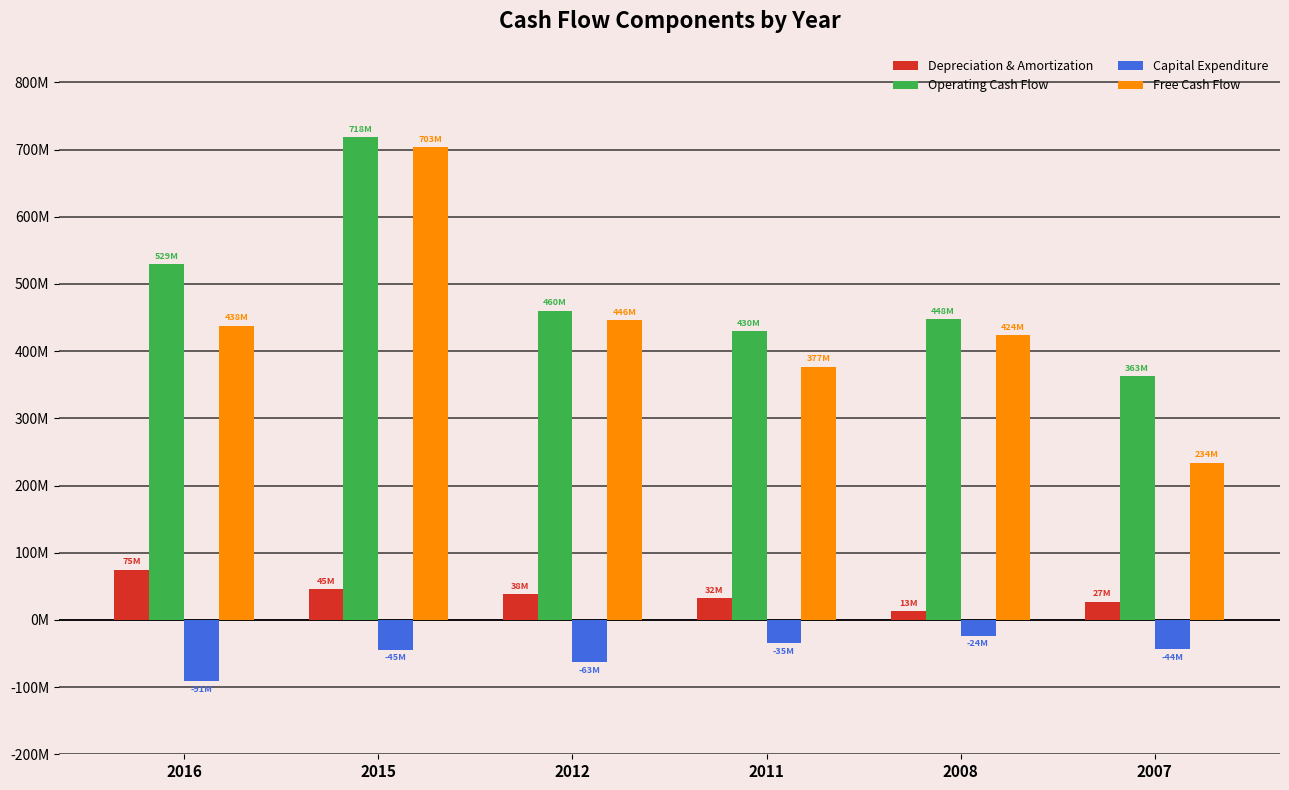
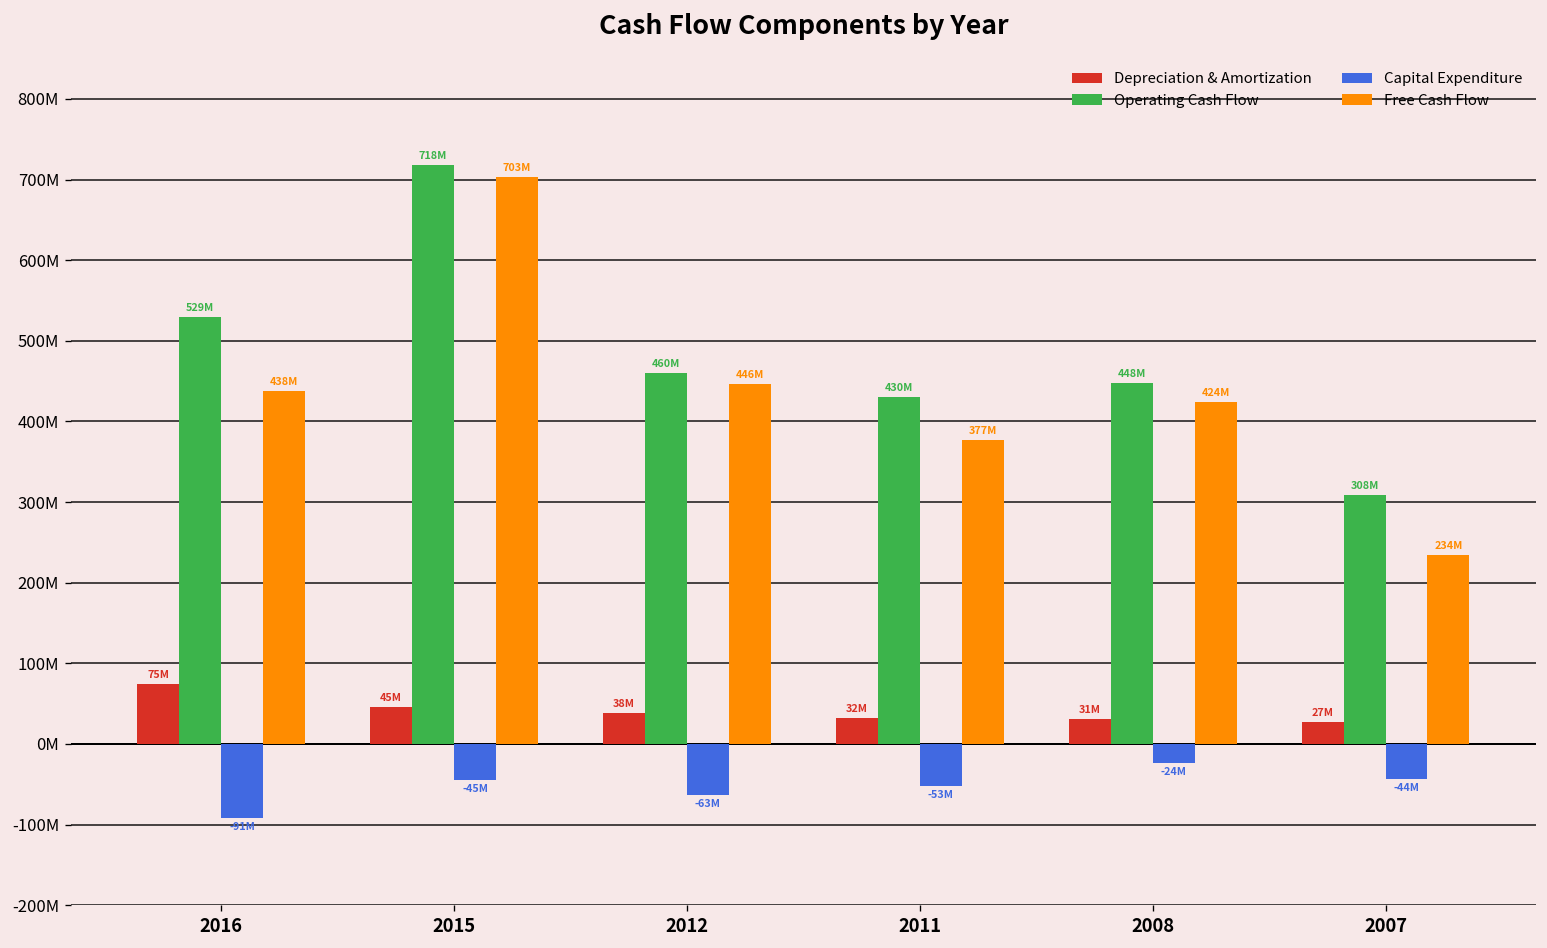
Capital Expenditure, 2011: -35M -> -53M
Depreciation & Amortization, 2008: 13M -> 31M
Operating Cash Flow, 2007: 363M -> 308M
